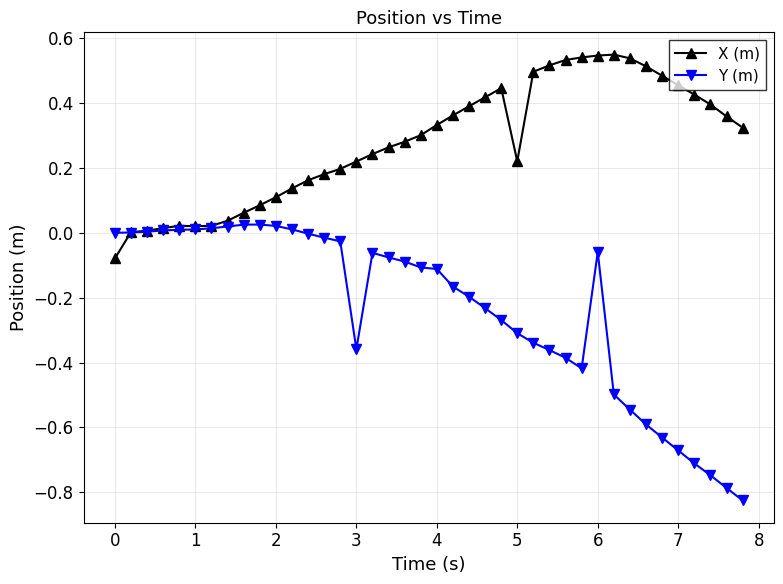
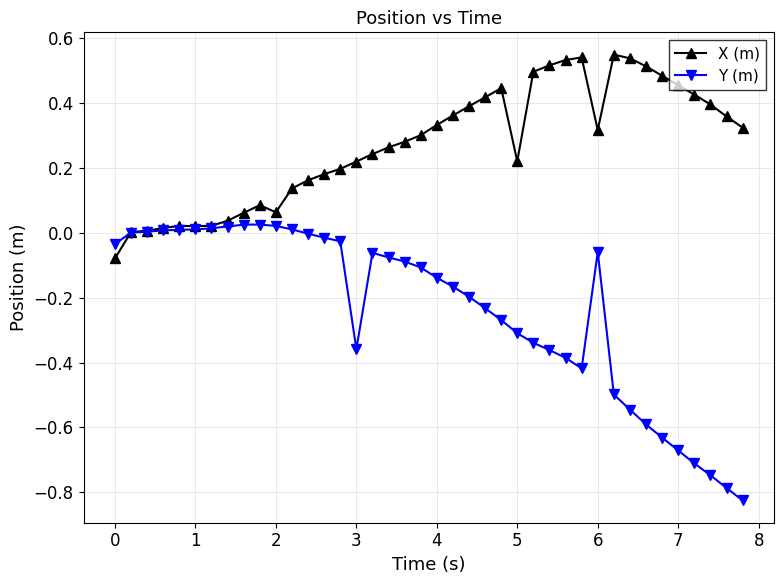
Y (m), 0: 0.00 -> -0.04
X (m), 2: 0.11 -> 0.06
Y (m), 4: -0.11 -> -0.14
X (m), 6: 0.55 -> 0.32
